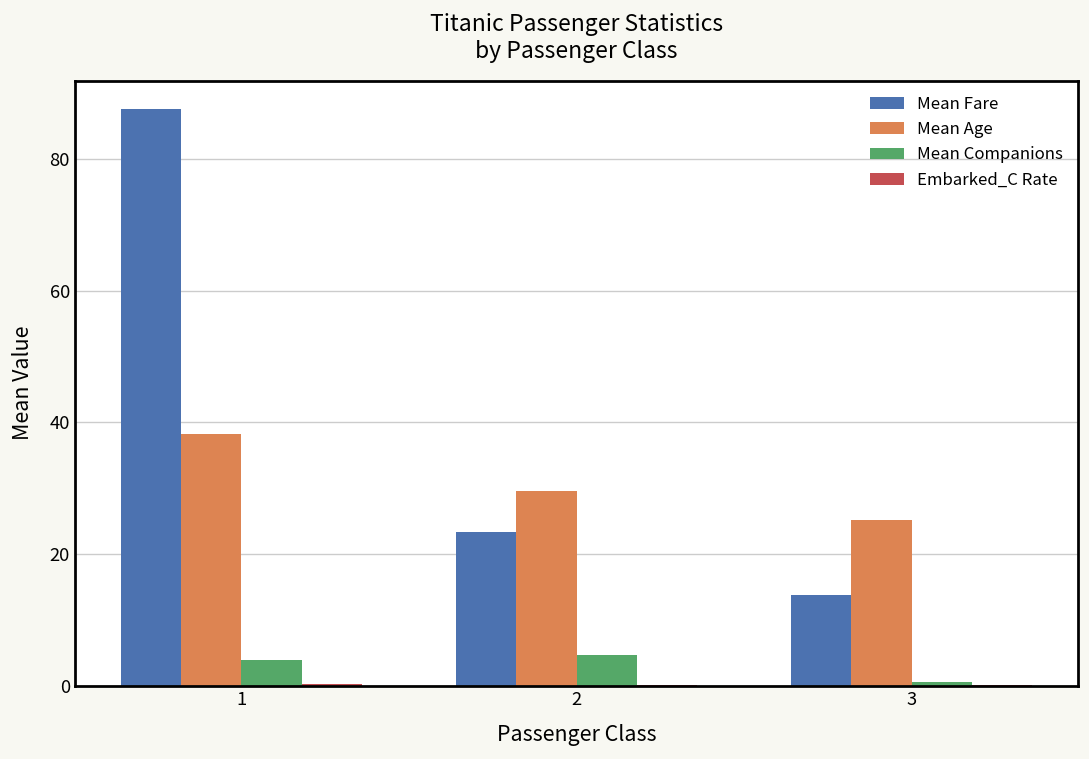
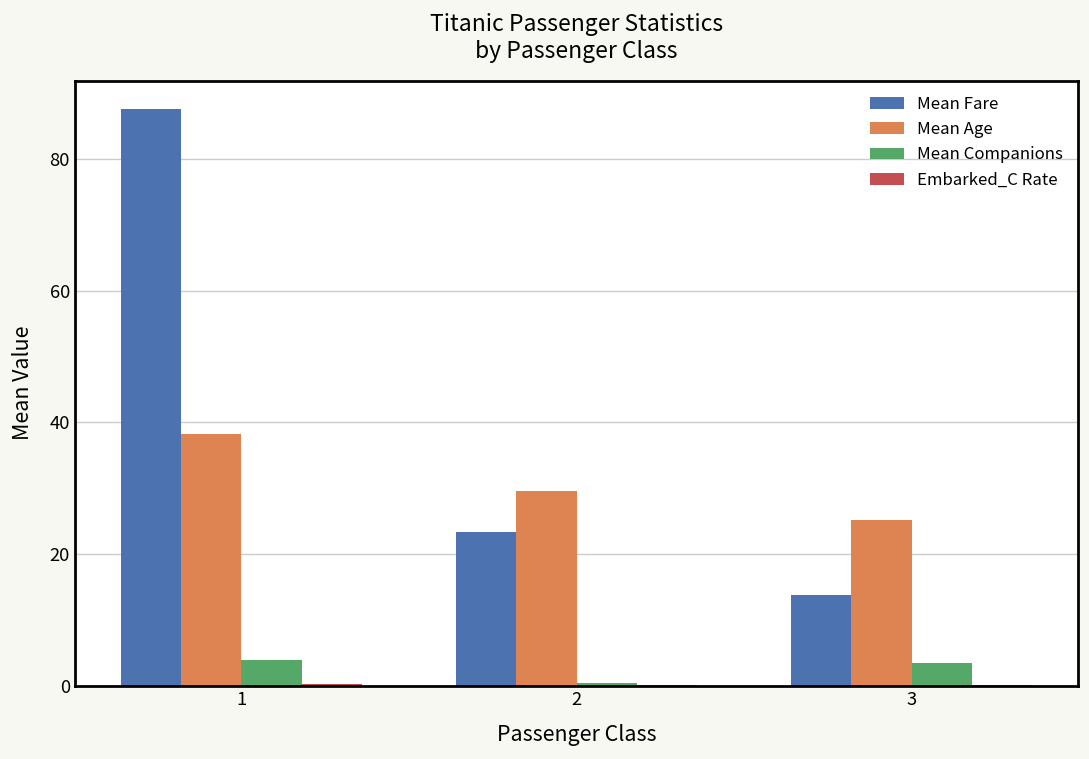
Mean Companions, 2: 5 -> 0
Mean Companions, 3: 1 -> 3
